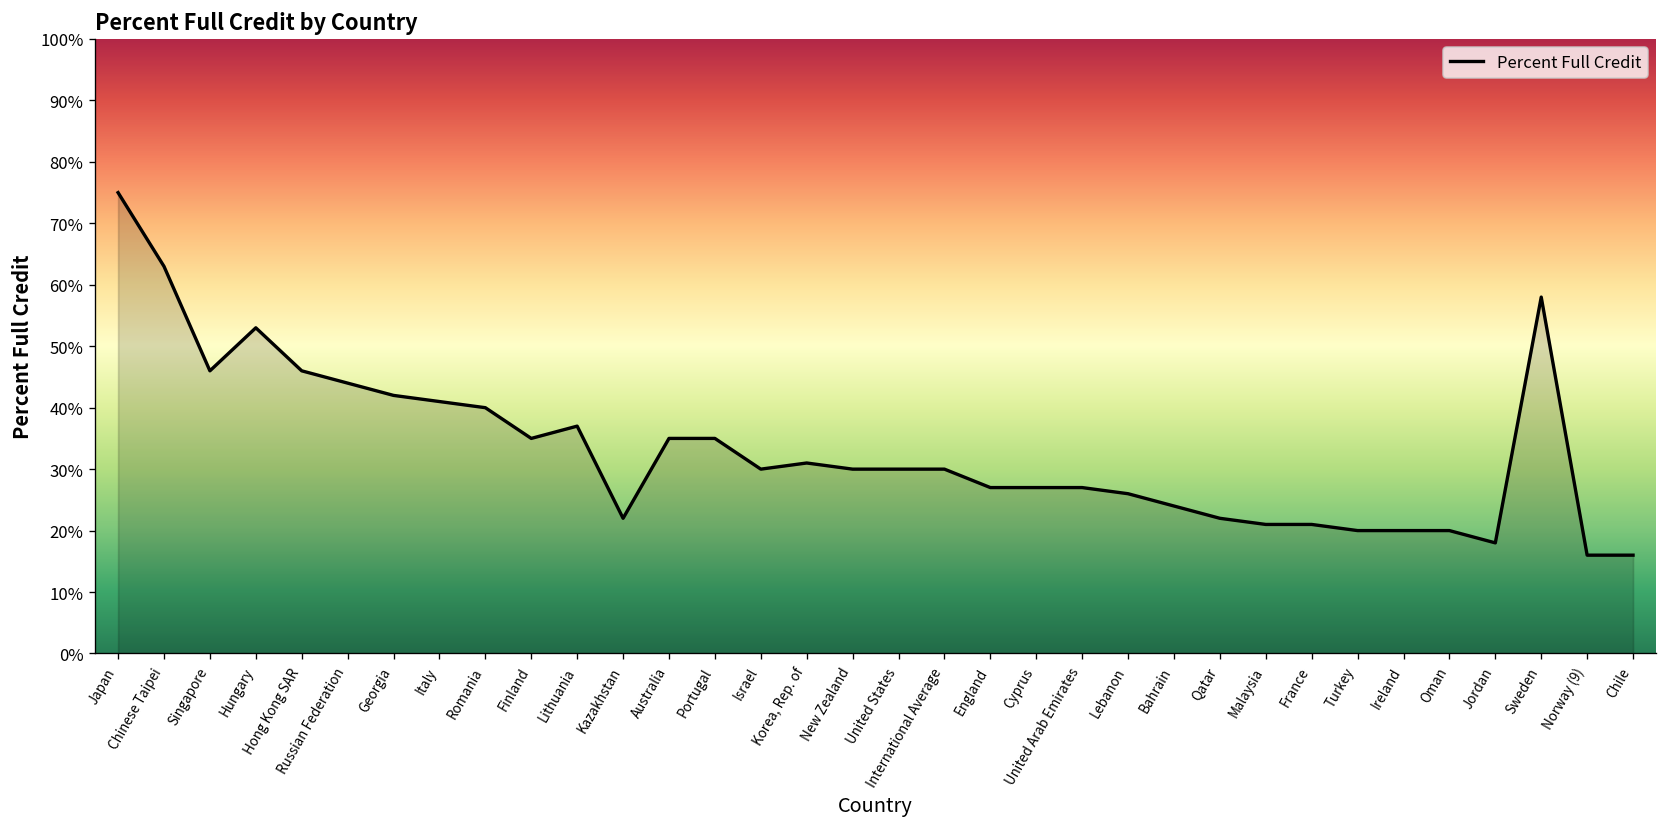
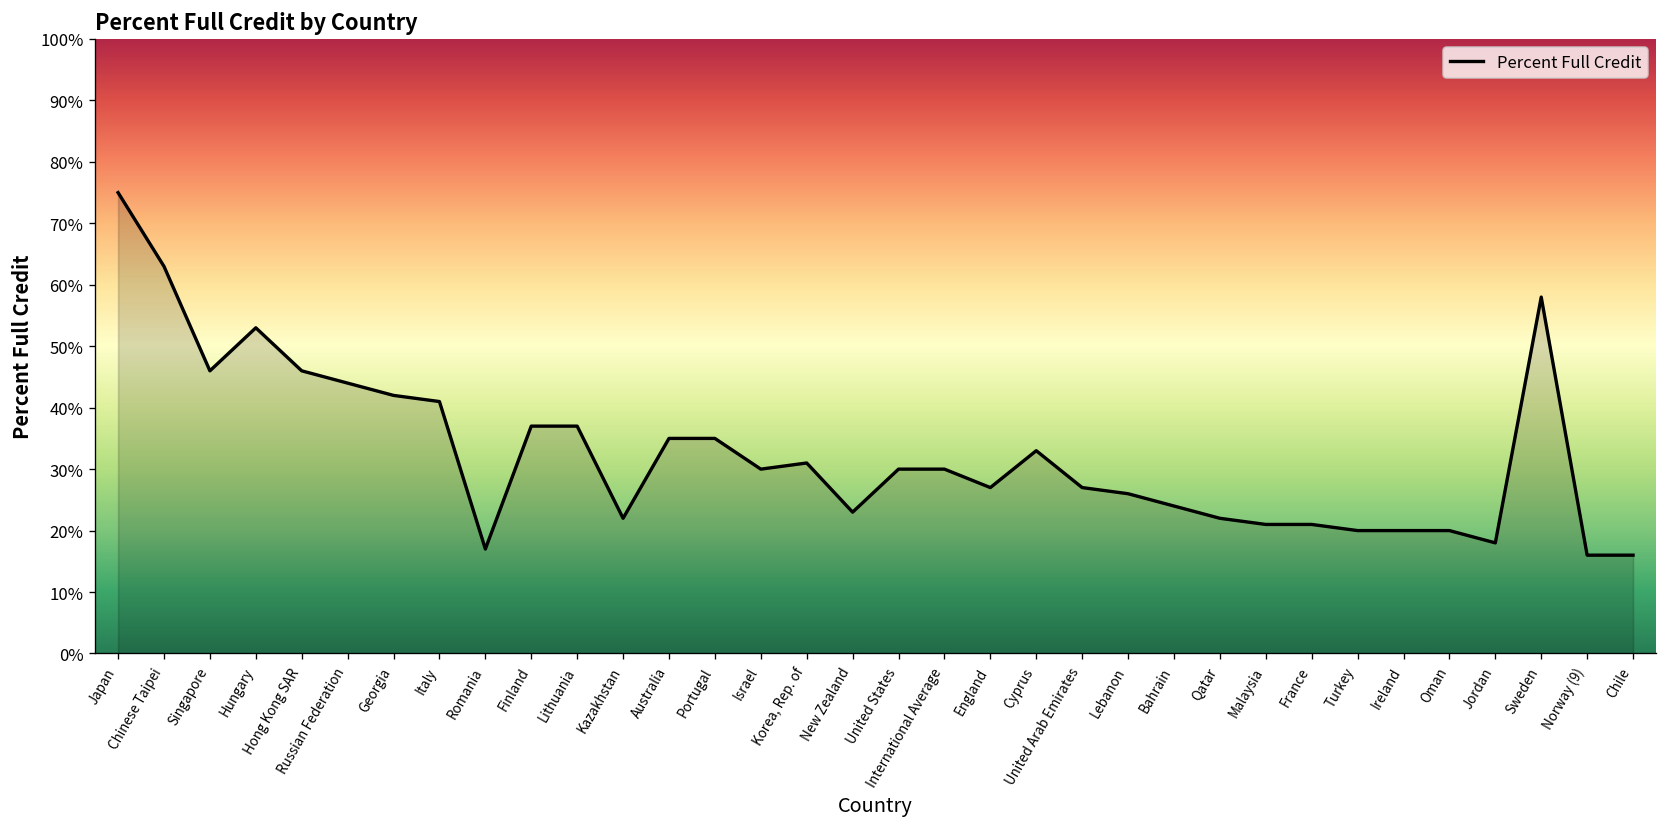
Romania: 40% -> 17%
Finland: 35% -> 37%
New Zealand: 30% -> 23%
Cyprus: 27% -> 33%
